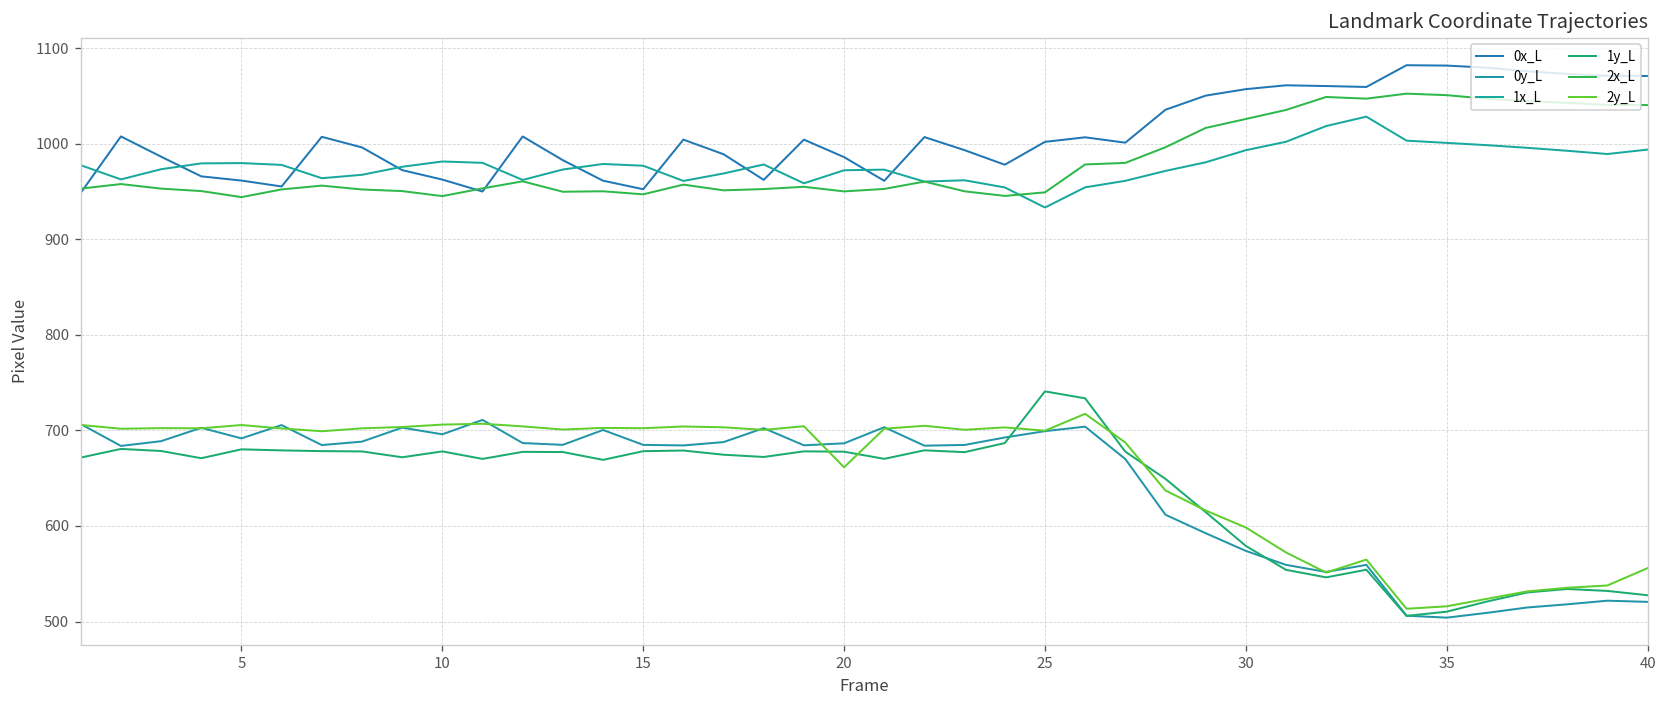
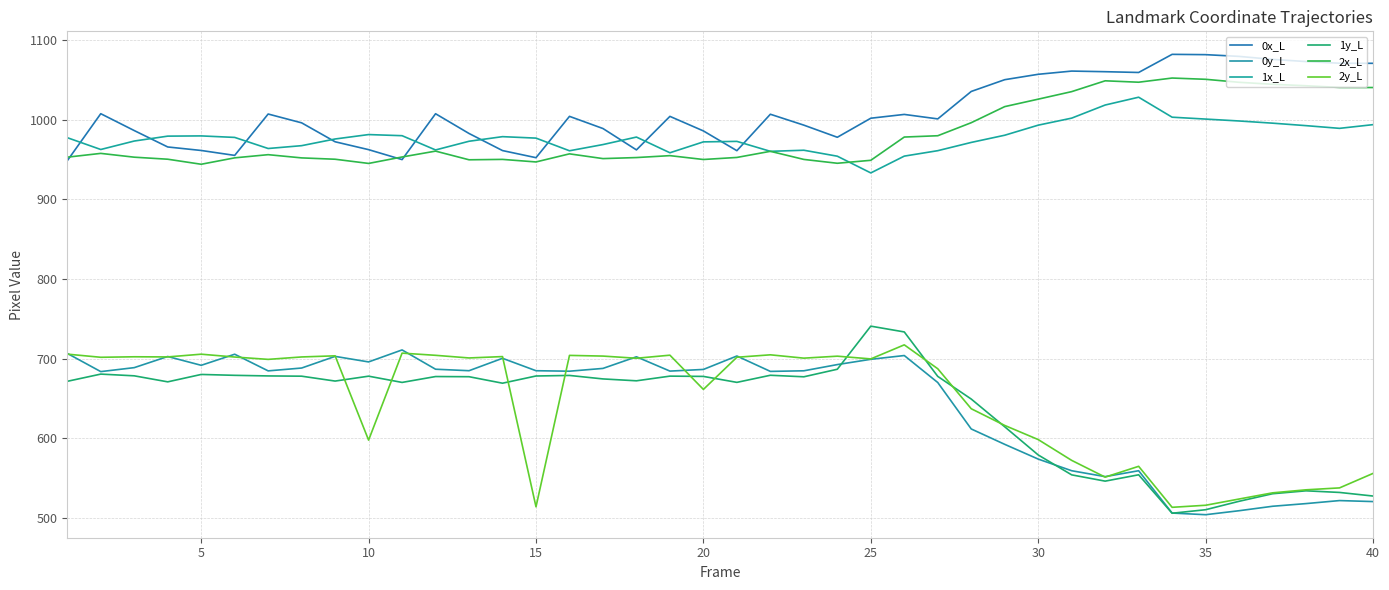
2y_L, 10: 710 -> 600
2y_L, 15: 700 -> 510
